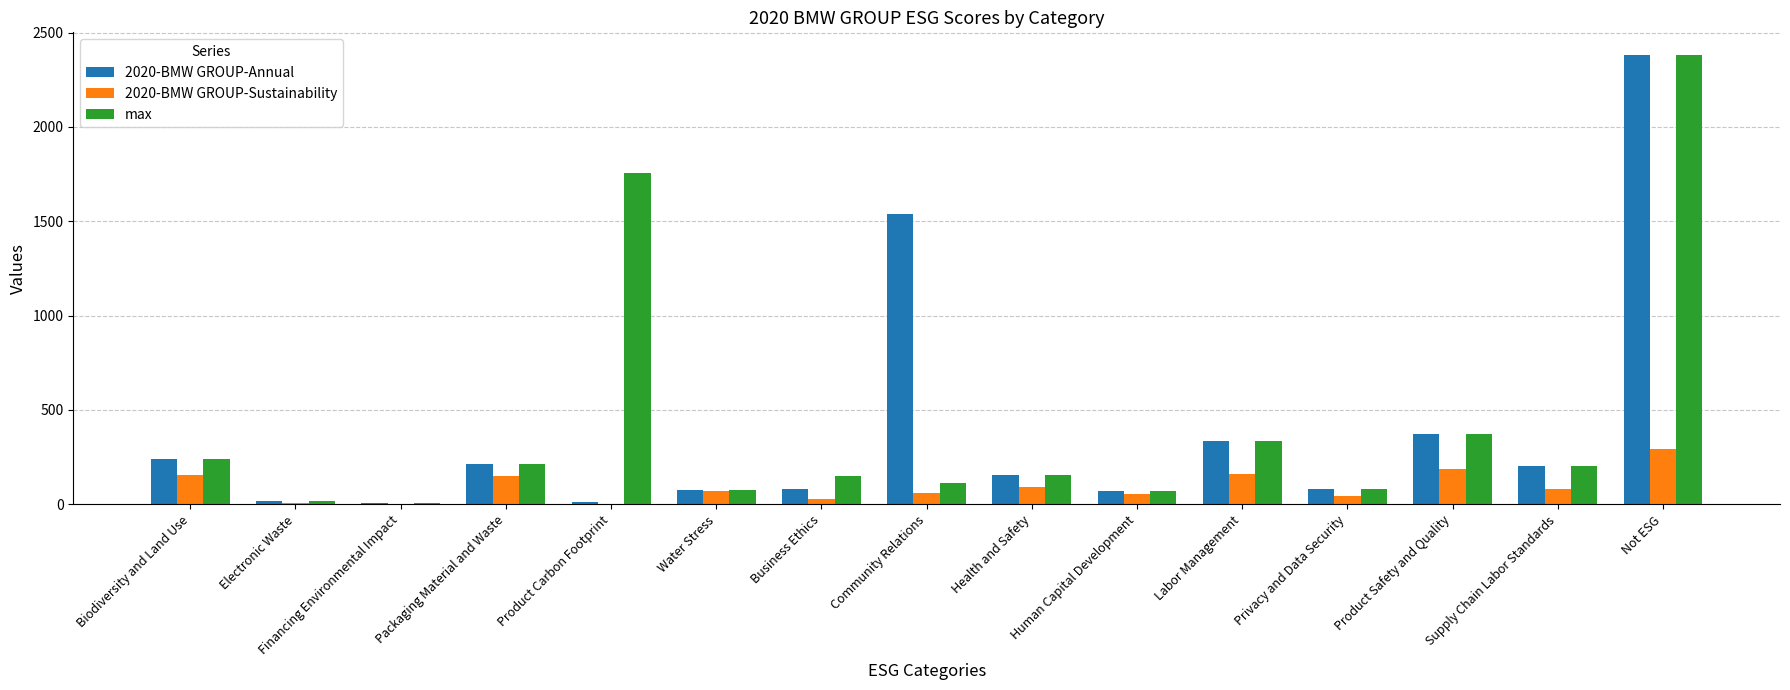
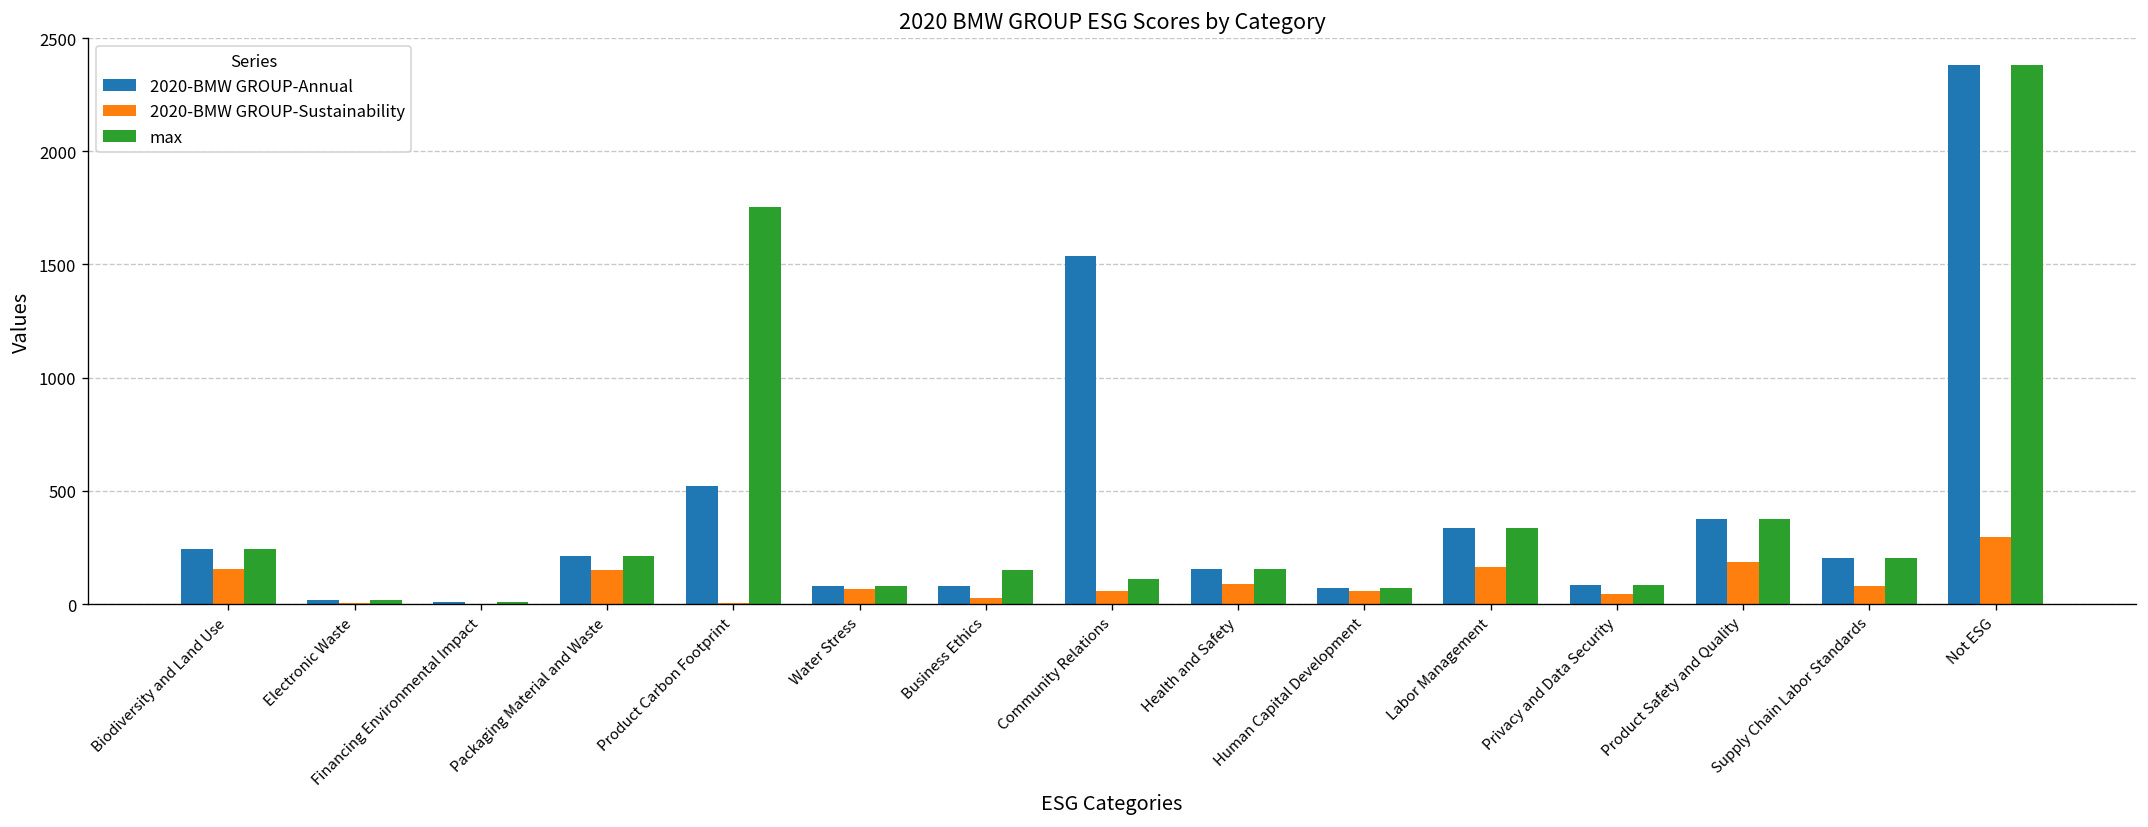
2020-BMW GROUP-Annual, Product Carbon Footprint: 10 -> 520
